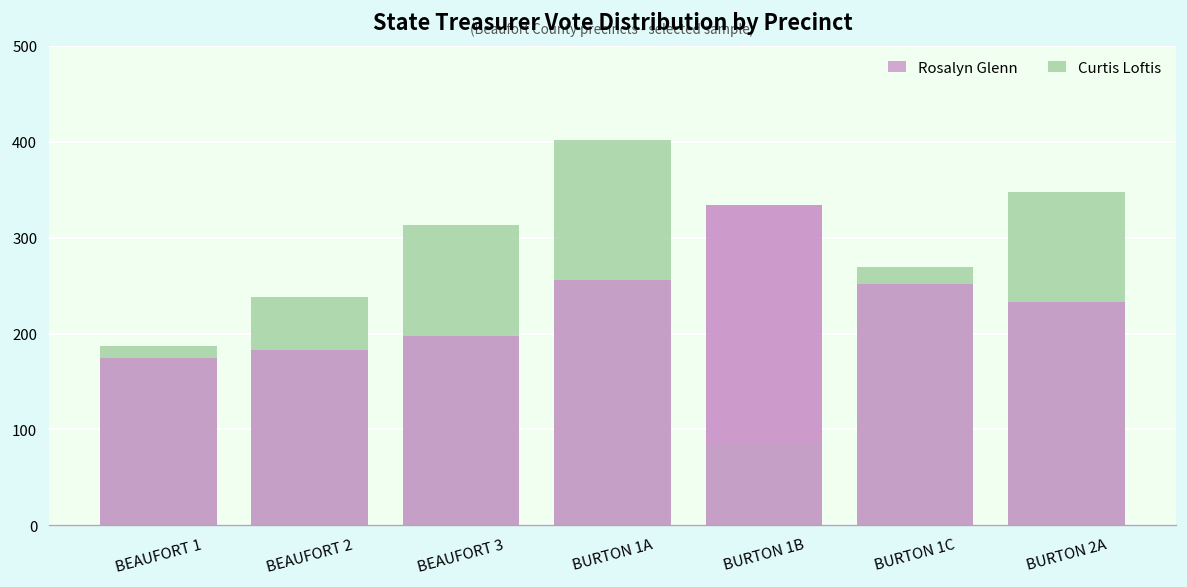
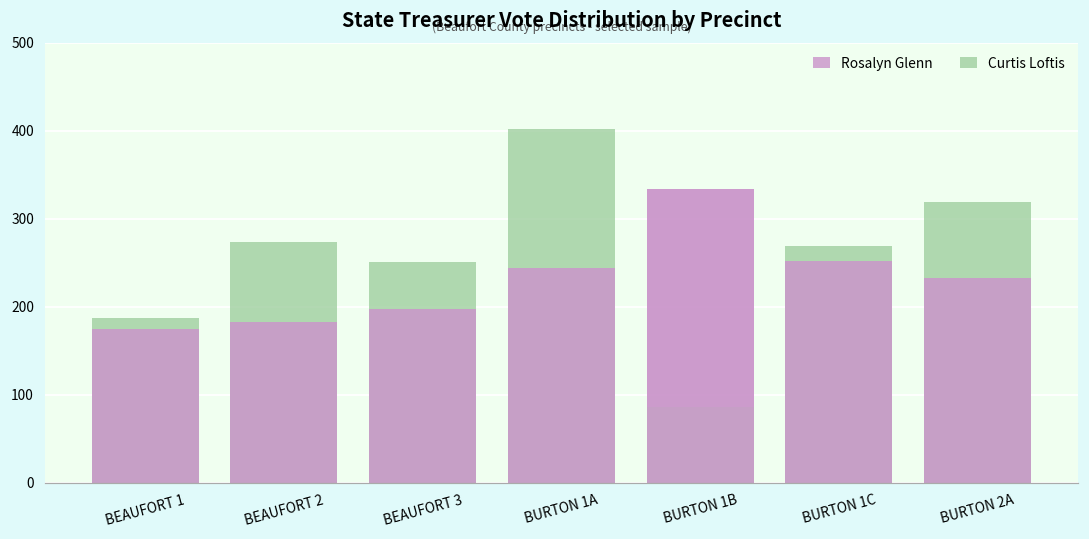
Curtis Loftis, BEAUFORT 2: 240 -> 270
Curtis Loftis, BEAUFORT 3: 310 -> 250
Rosalyn Glenn, BURTON 1A: 260 -> 240
Curtis Loftis, BURTON 2A: 350 -> 320
